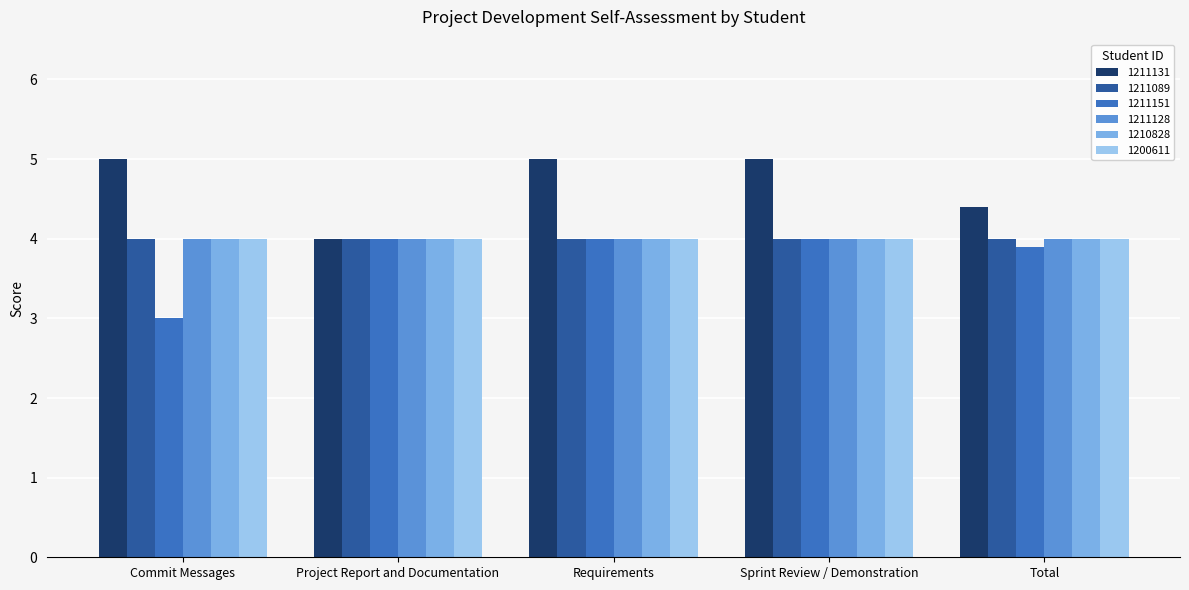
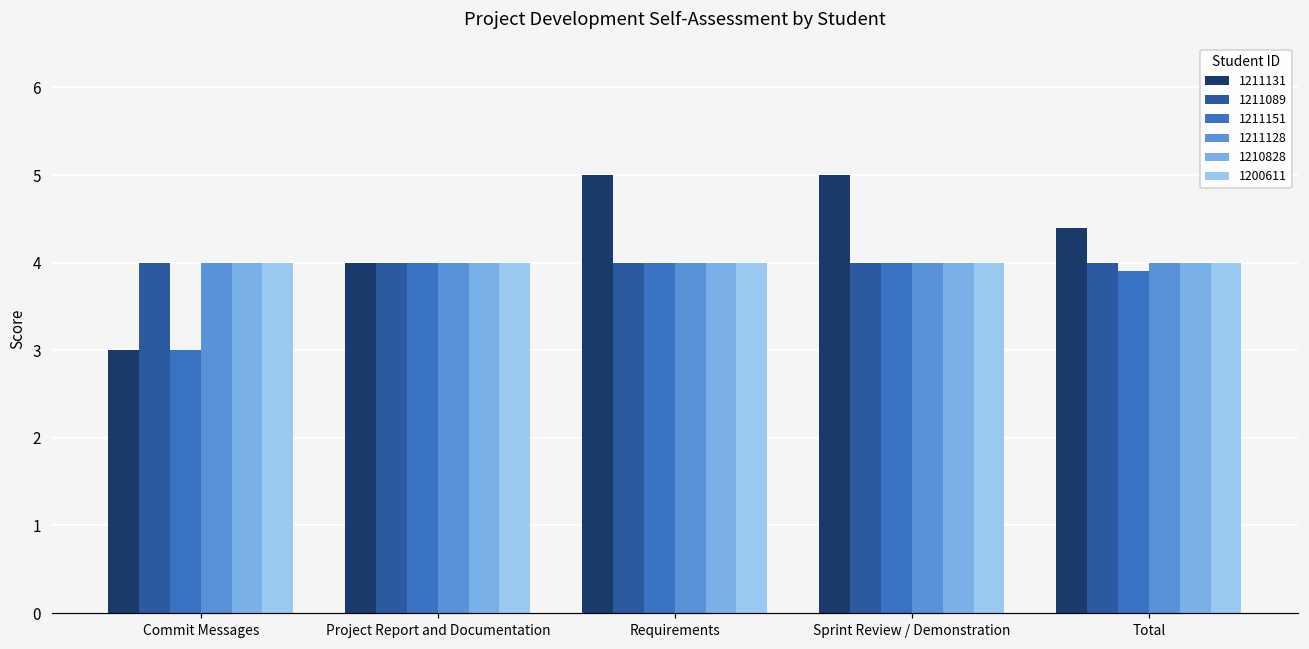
1211131, Commit Messages: 5 -> 3
